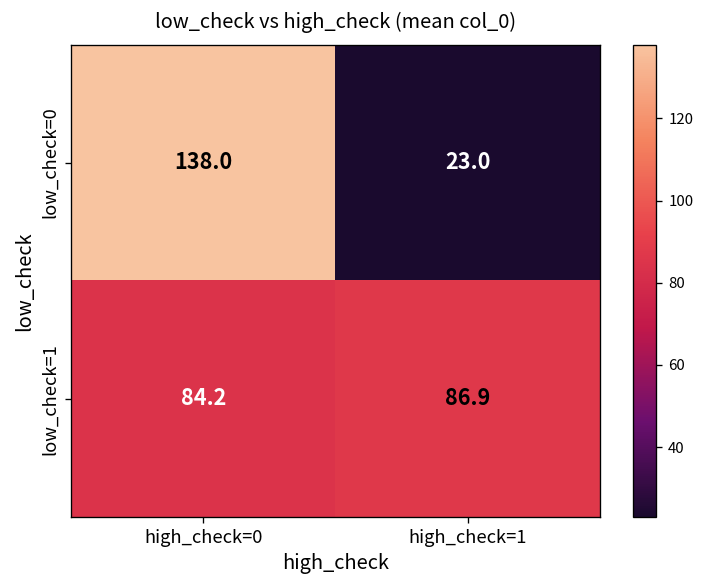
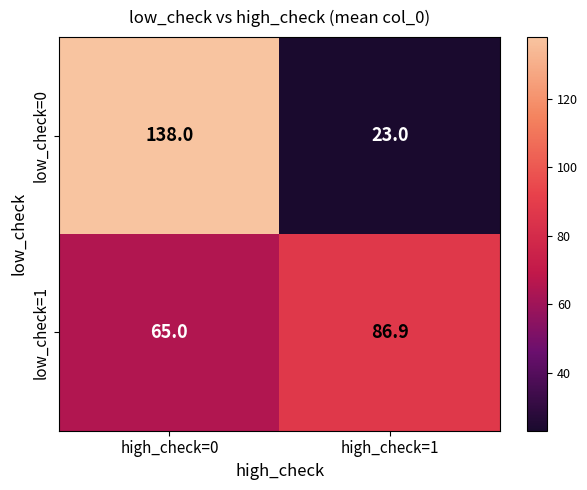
low_check=1, high_check=0: 84.2 -> 65.0
